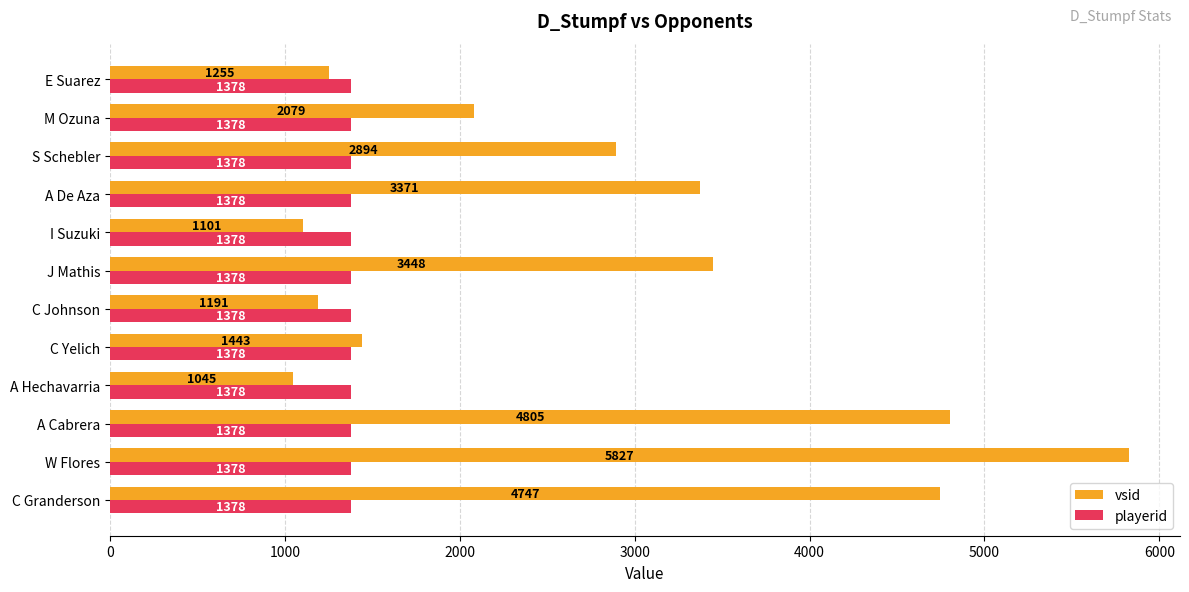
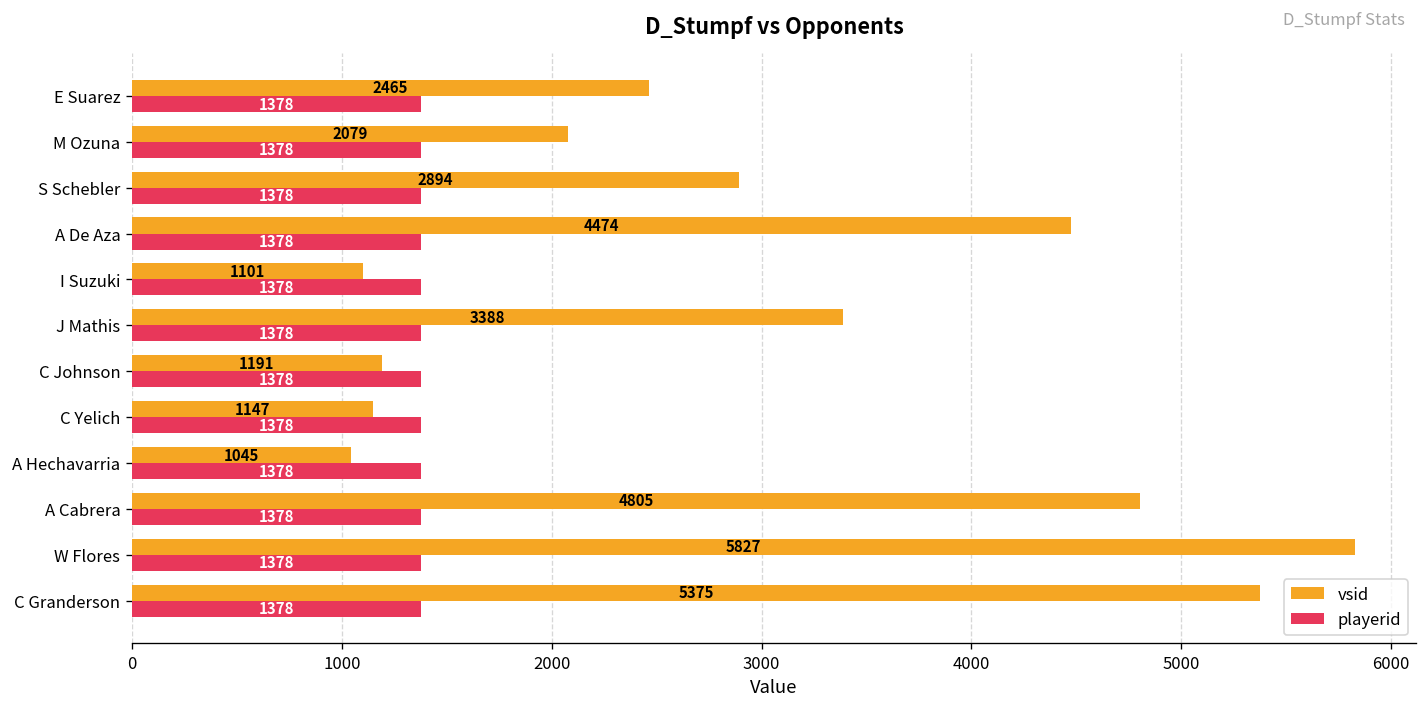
vsid, E Suarez: 1255 -> 2465
vsid, A De Aza: 3371 -> 4474
vsid, J Mathis: 3448 -> 3388
vsid, C Yelich: 1443 -> 1147
vsid, C Granderson: 4747 -> 5375
